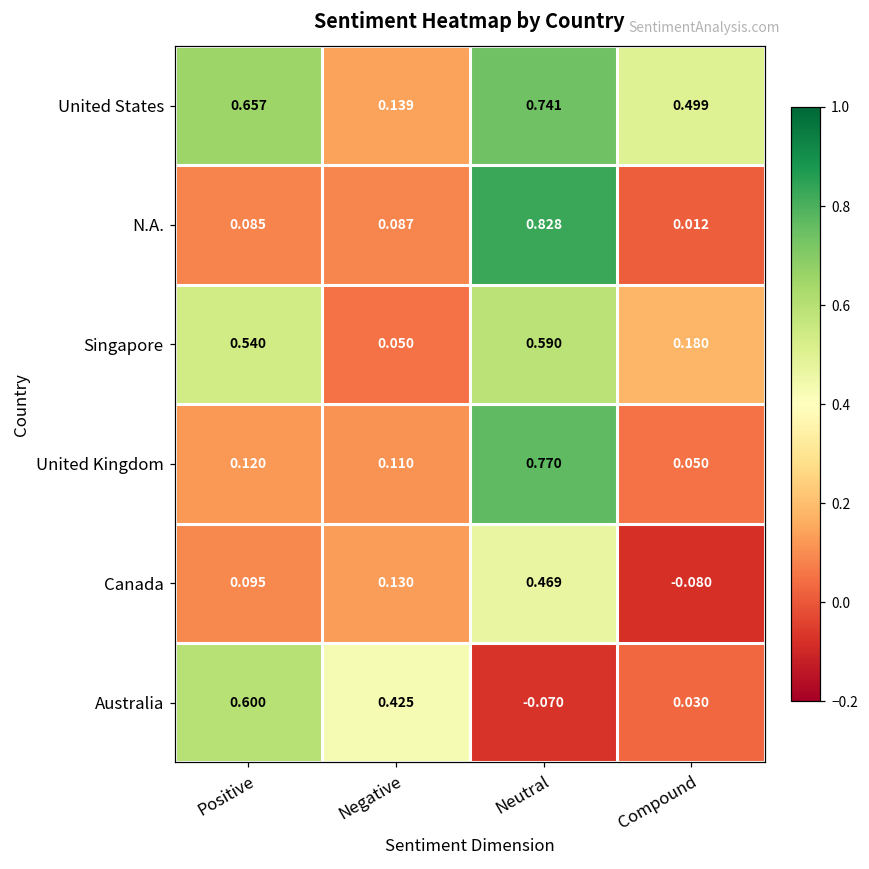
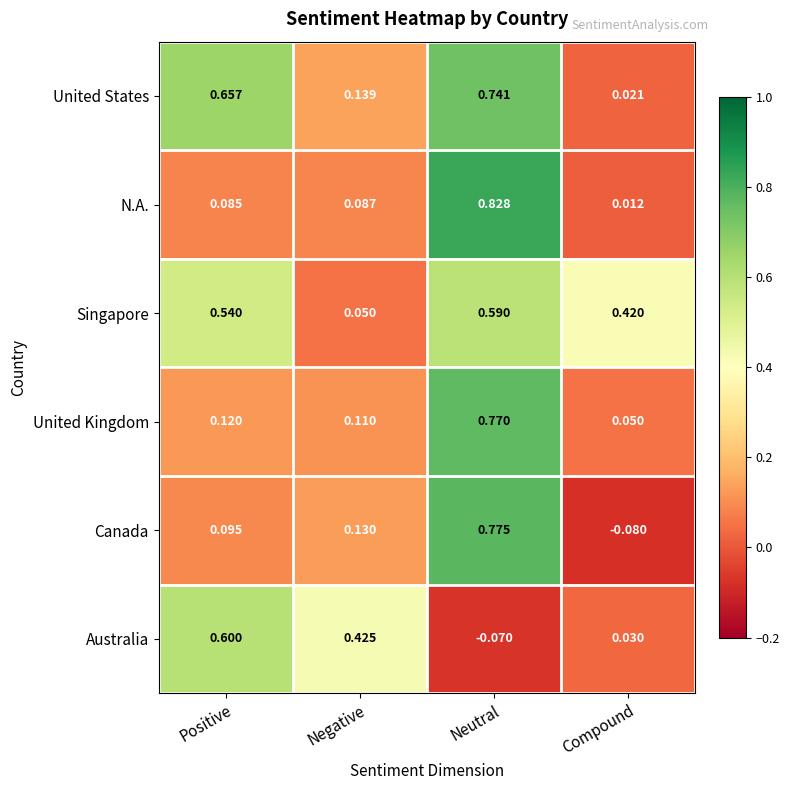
United States, Compound: 0.499 -> 0.021
Singapore, Compound: 0.180 -> 0.420
Canada, Neutral: 0.469 -> 0.775
